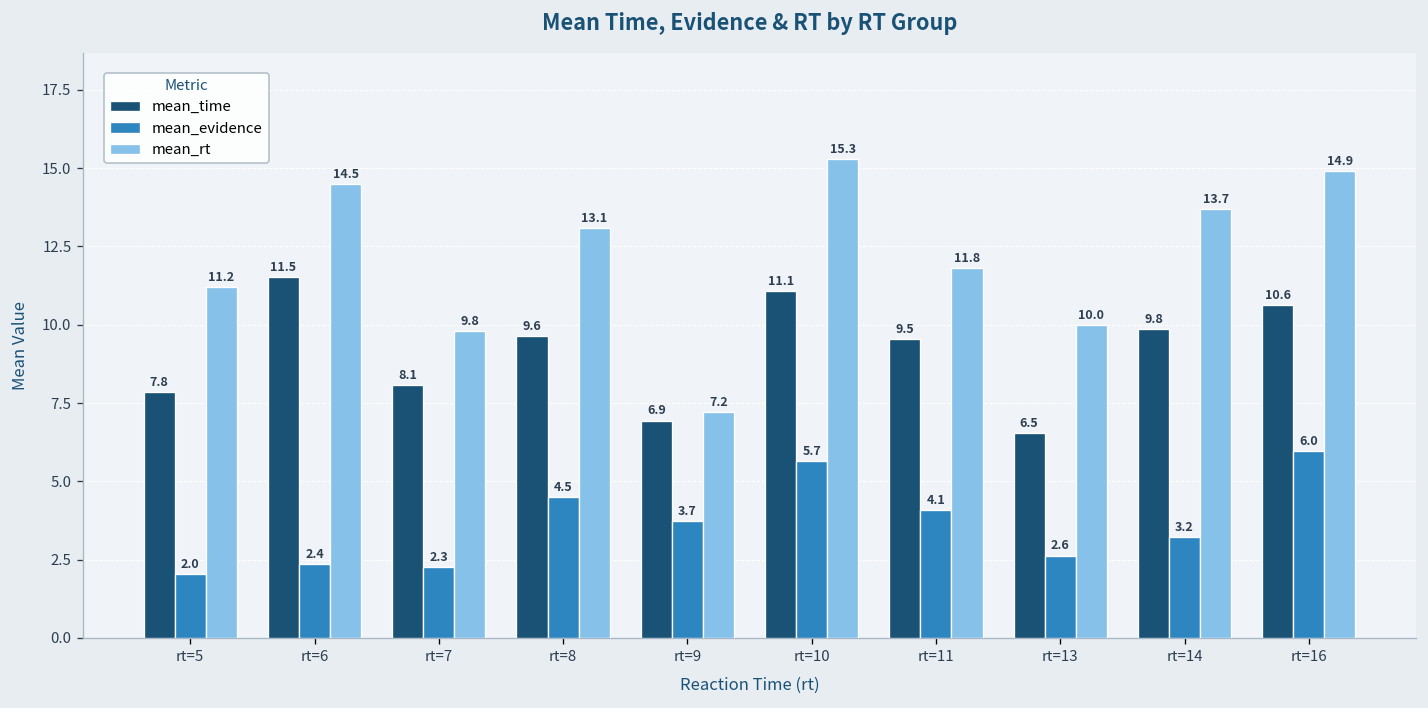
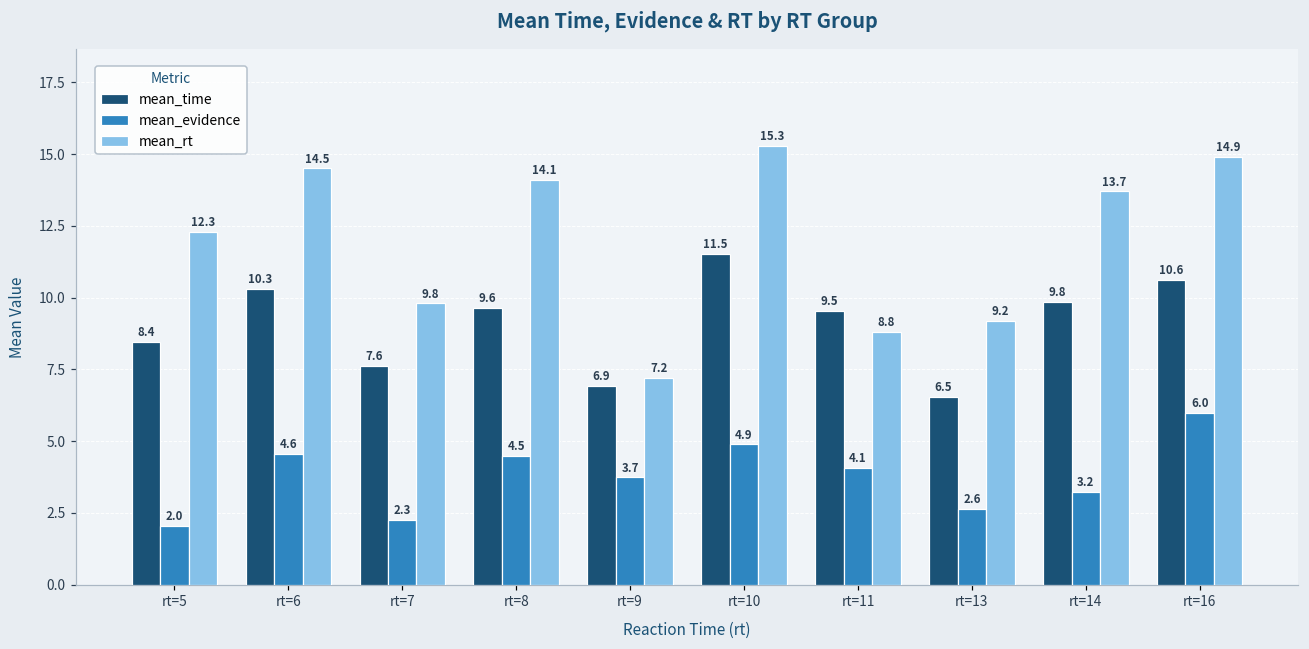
mean_time, rt=5: 7.8 -> 8.4
mean_rt, rt=5: 11.2 -> 12.3
mean_time, rt=6: 11.5 -> 10.3
mean_evidence, rt=6: 2.4 -> 4.6
mean_time, rt=7: 8.1 -> 7.6
mean_rt, rt=8: 13.1 -> 14.1
mean_time, rt=10: 11.1 -> 11.5
mean_evidence, rt=10: 5.7 -> 4.9
mean_rt, rt=11: 11.8 -> 8.8
mean_rt, rt=13: 10.0 -> 9.2
